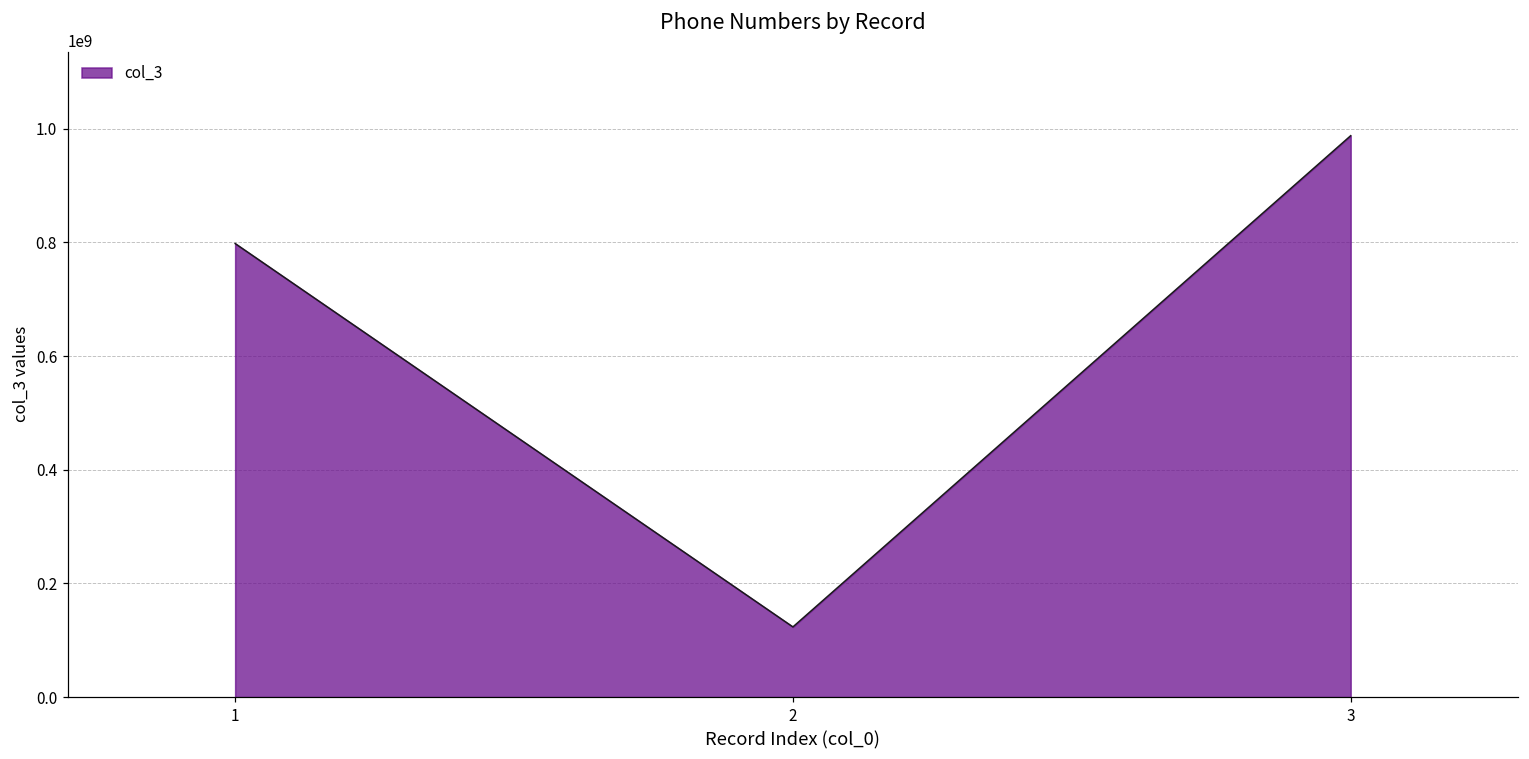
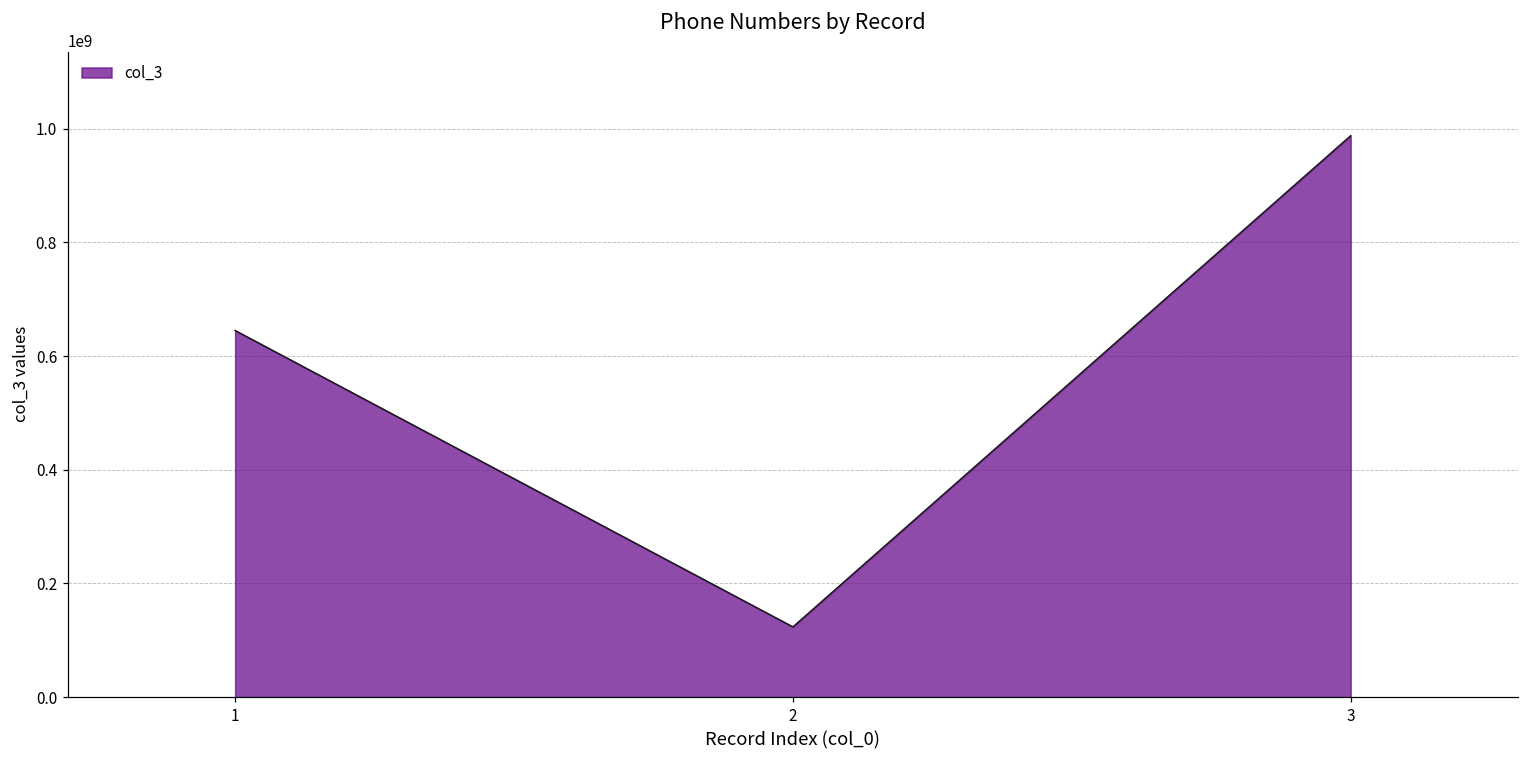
1: 800000000 -> 640000000
